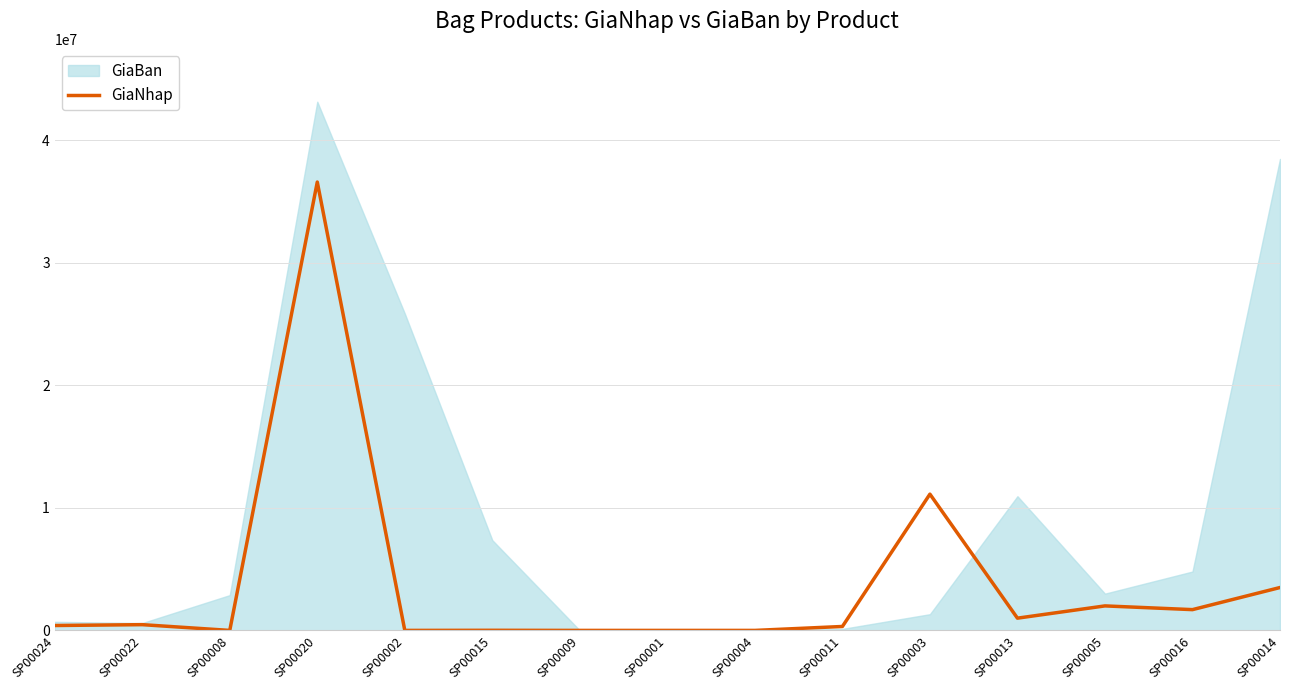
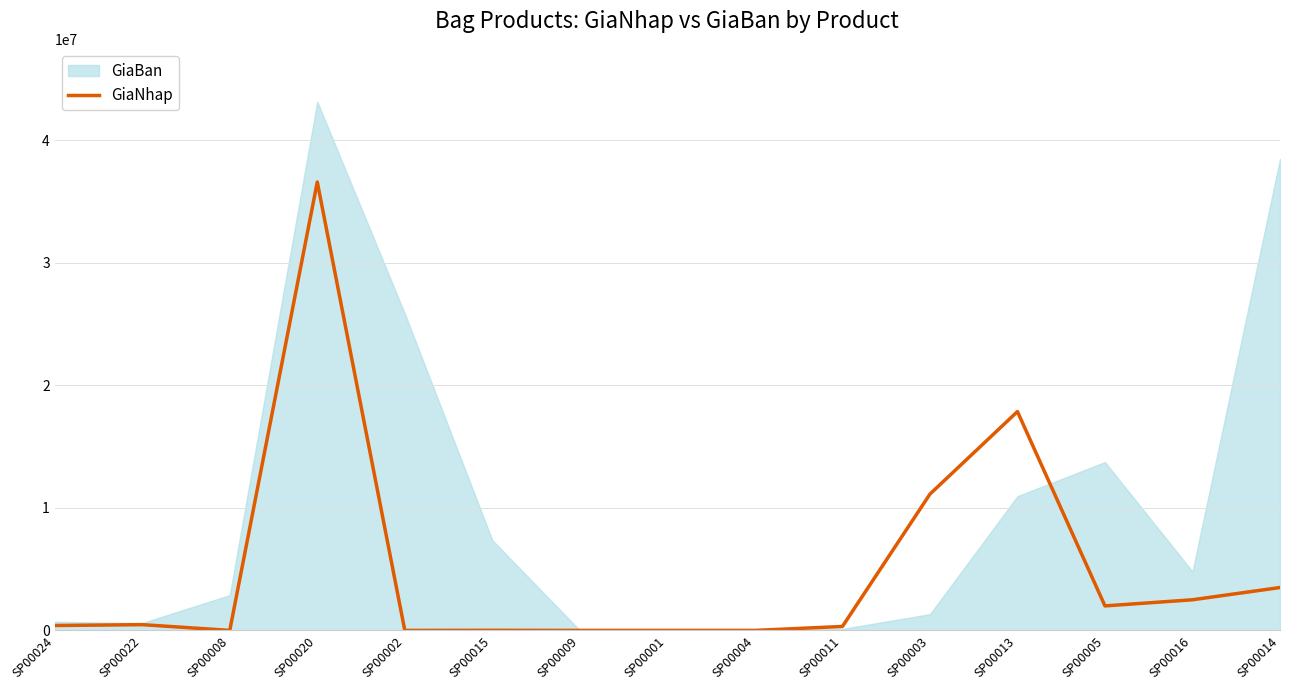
GiaNhap, SP00013: 1000000 -> 17900000
GiaBan, SP00005: 3000000 -> 13700000
GiaNhap, SP00016: 1700000 -> 2500000
